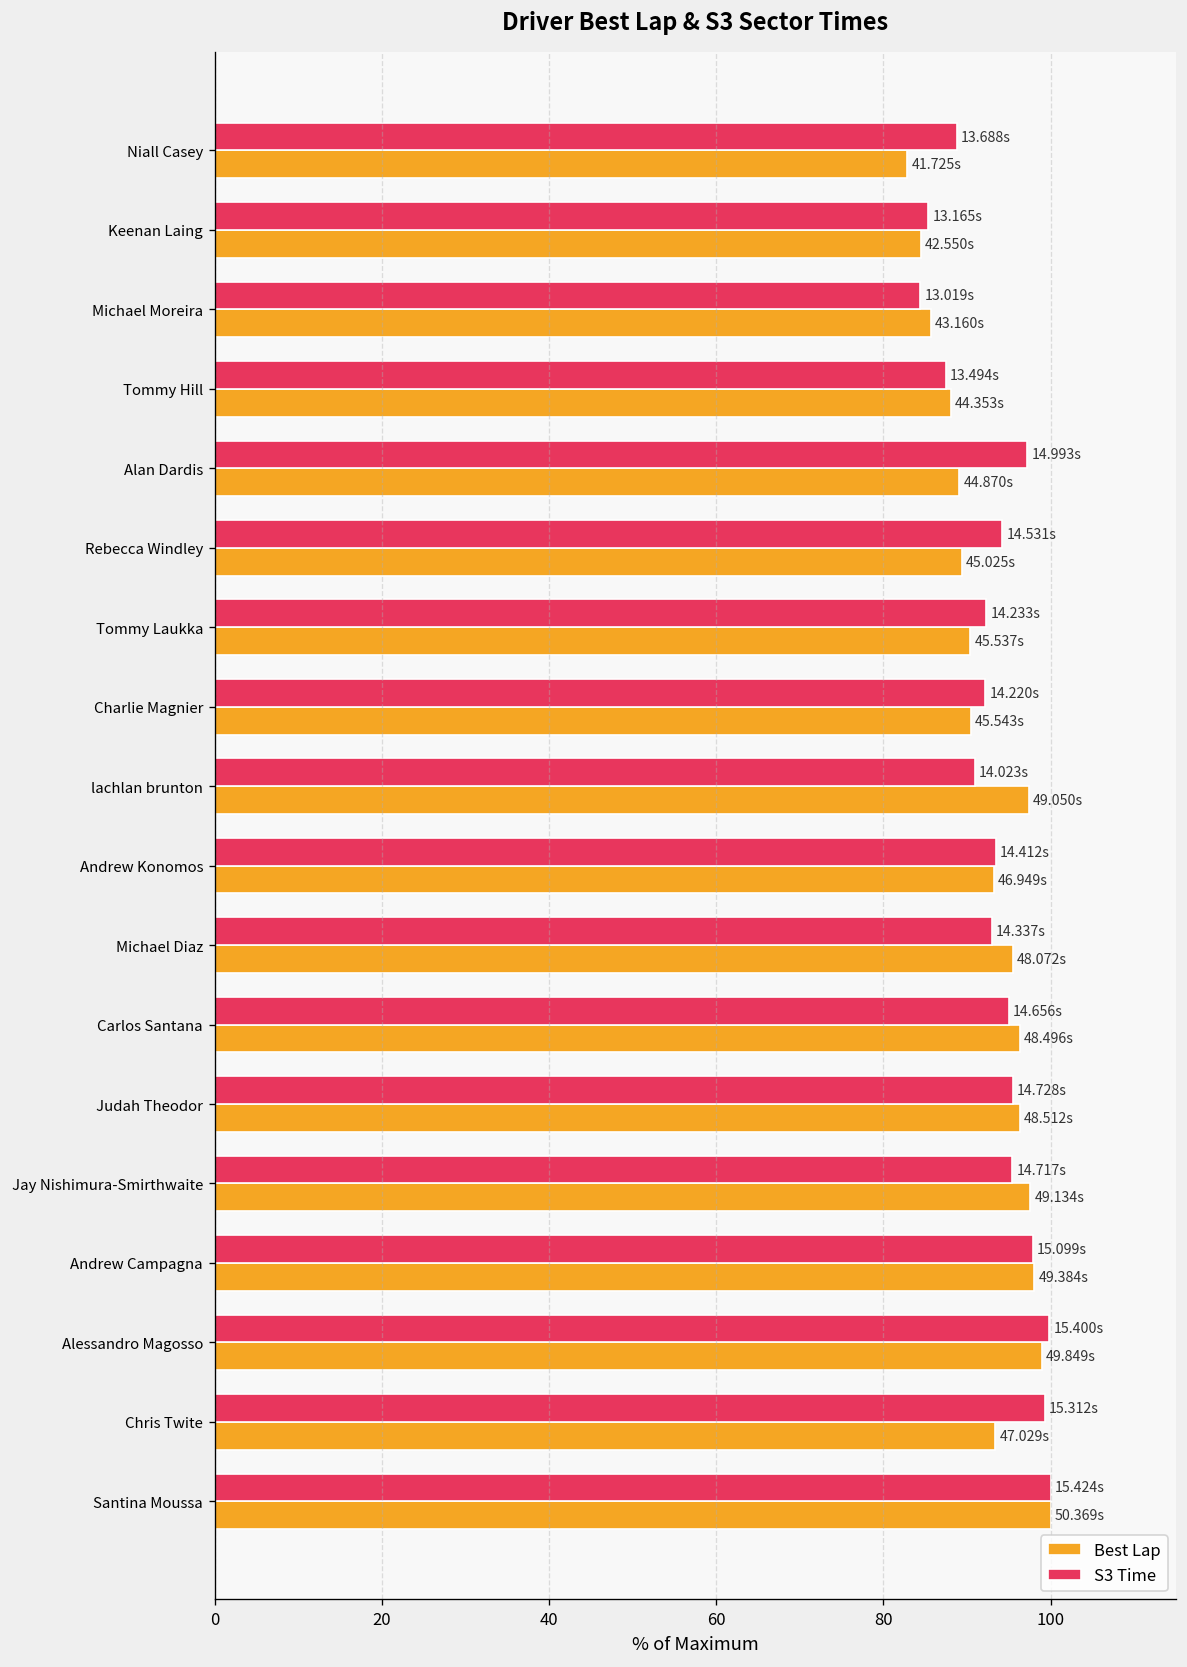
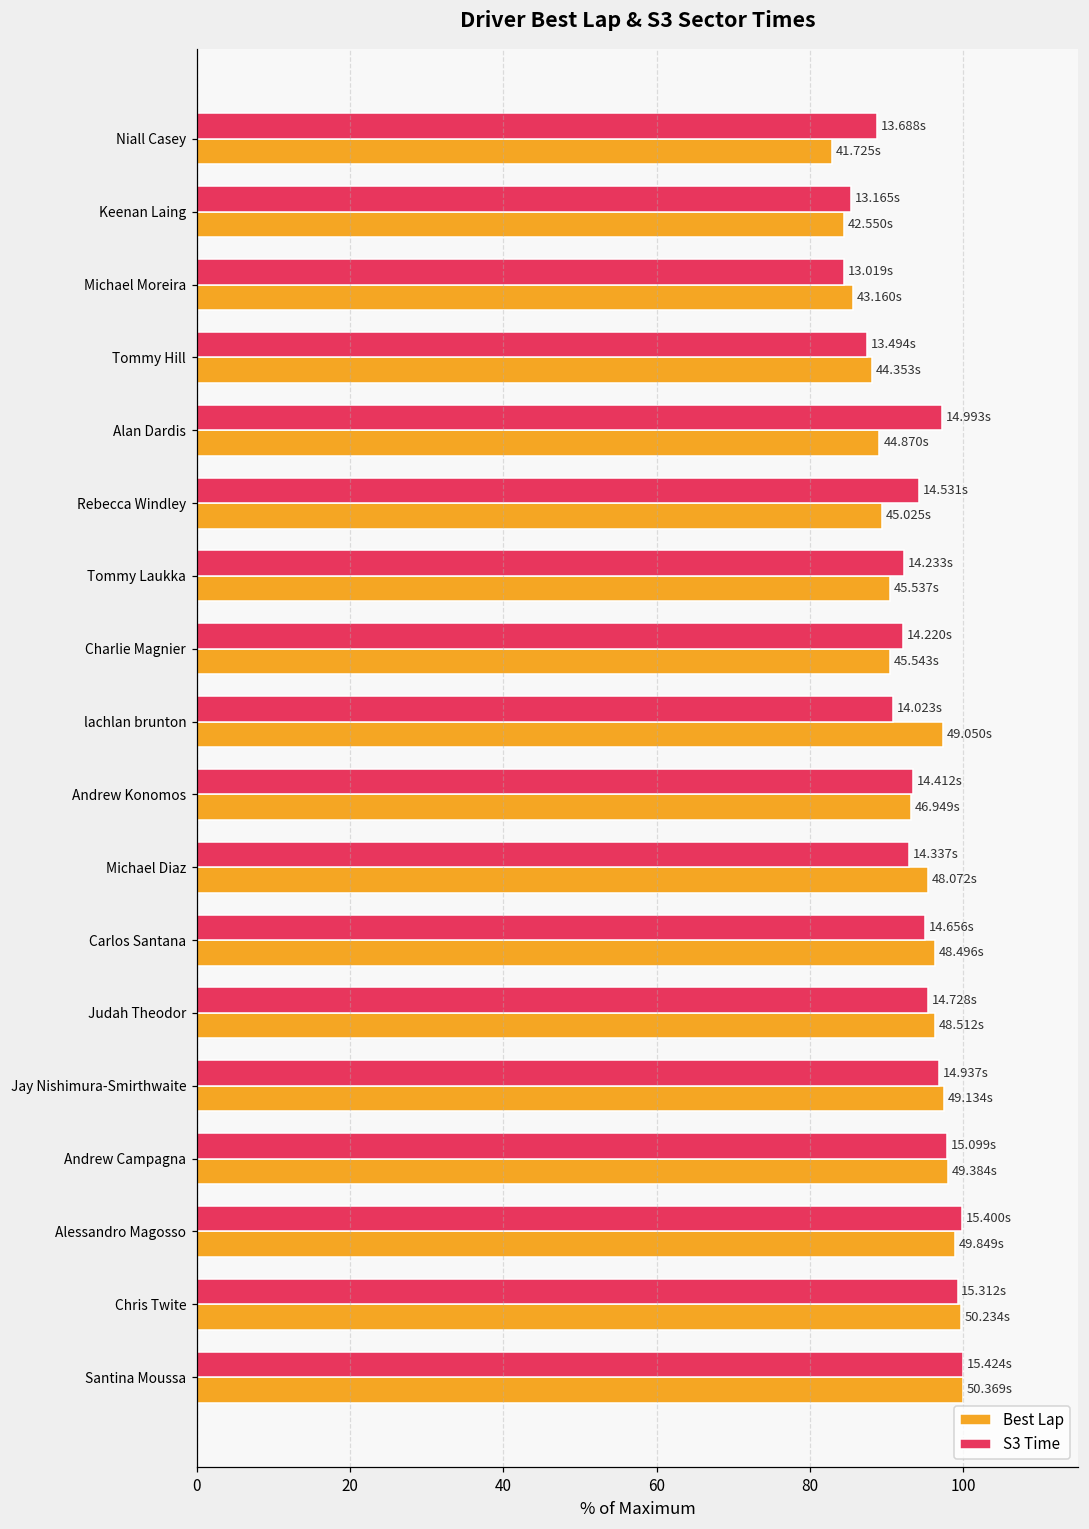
S3 Time, Jay Nishimura-Smirthwaite: 14.717s -> 14.937s
Best Lap, Chris Twite: 47.029s -> 50.234s
